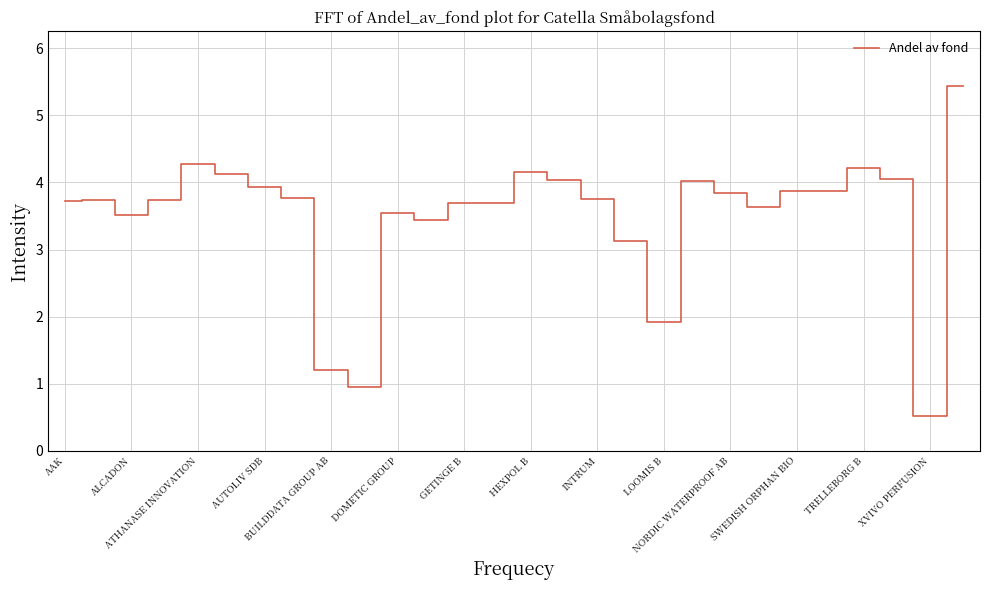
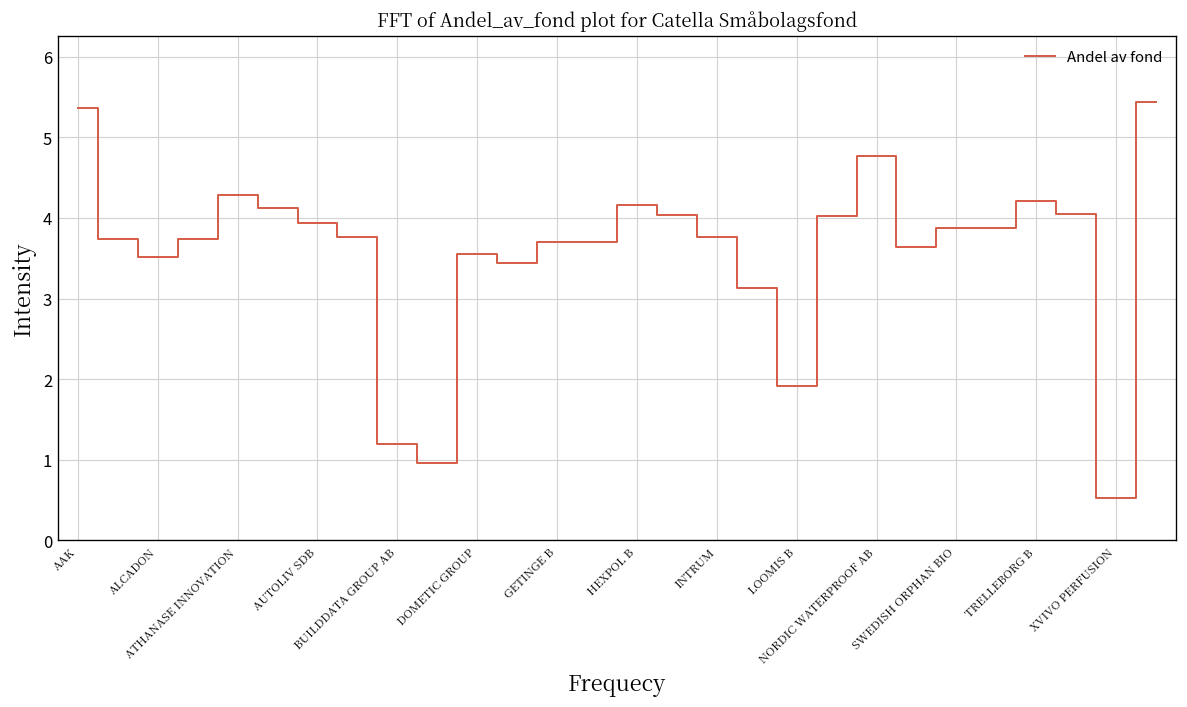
AAK: 3.7 -> 5.4
NORDIC WATERPROOF AB: 3.8 -> 4.8
